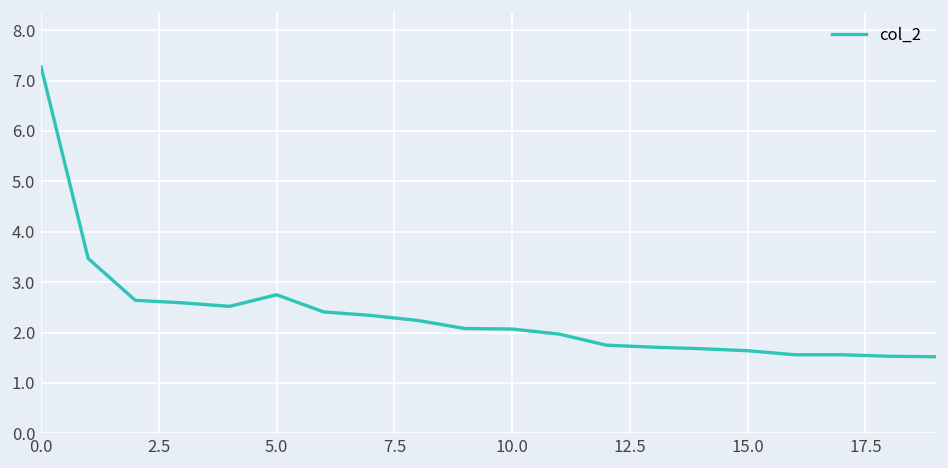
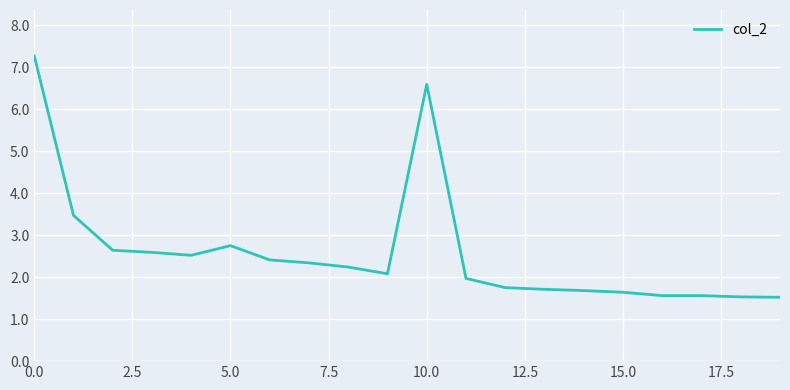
10.0: 2.1 -> 6.6
